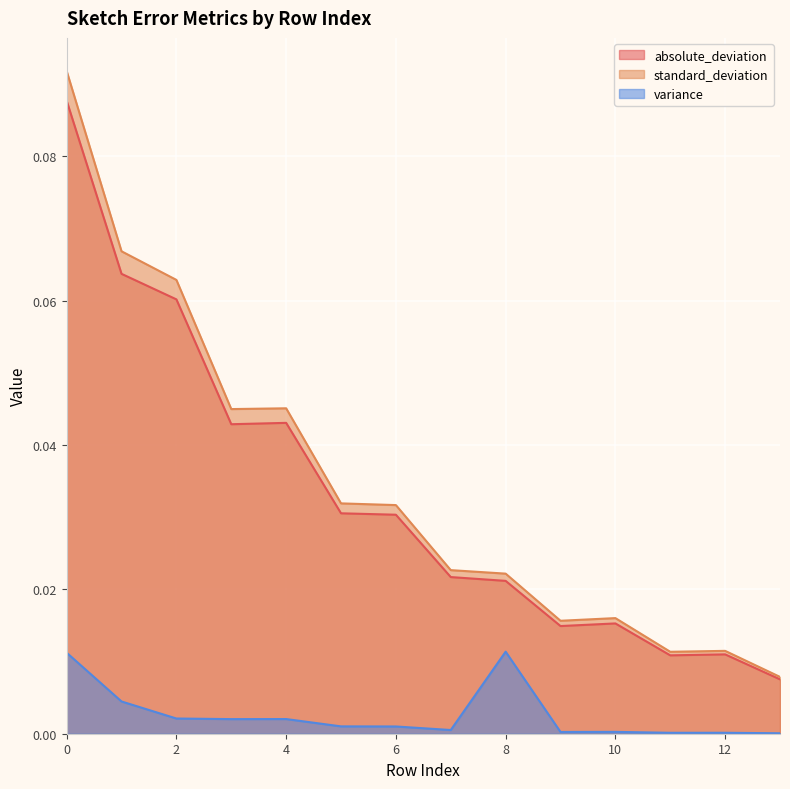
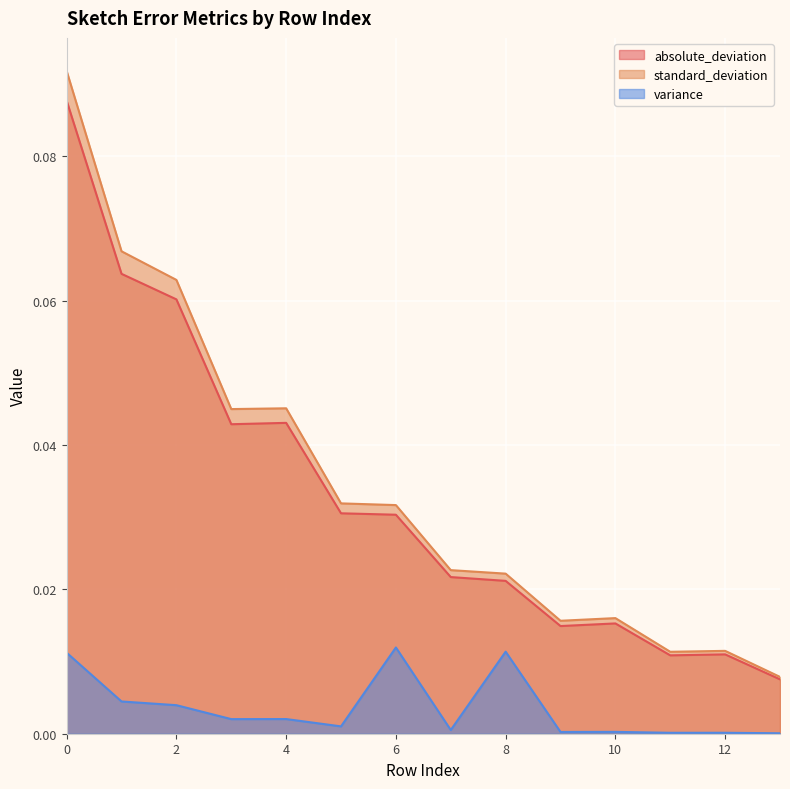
variance, 2: 0.002 -> 0.004
variance, 6: 0.001 -> 0.012
